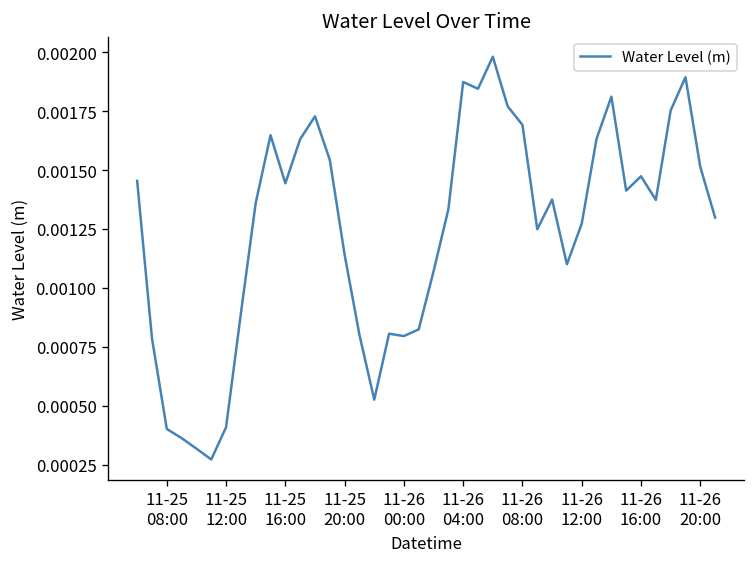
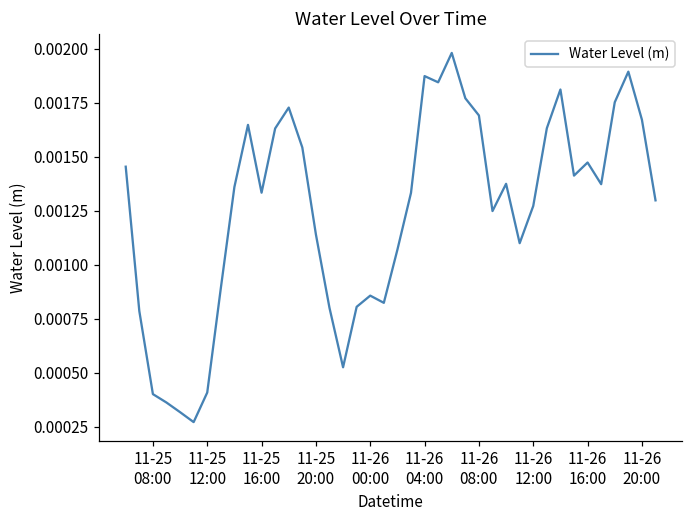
11-25 16:00: 0.00144 -> 0.00133
11-26 00:00: 0.00080 -> 0.00086
11-26 20:00: 0.00151 -> 0.00167
